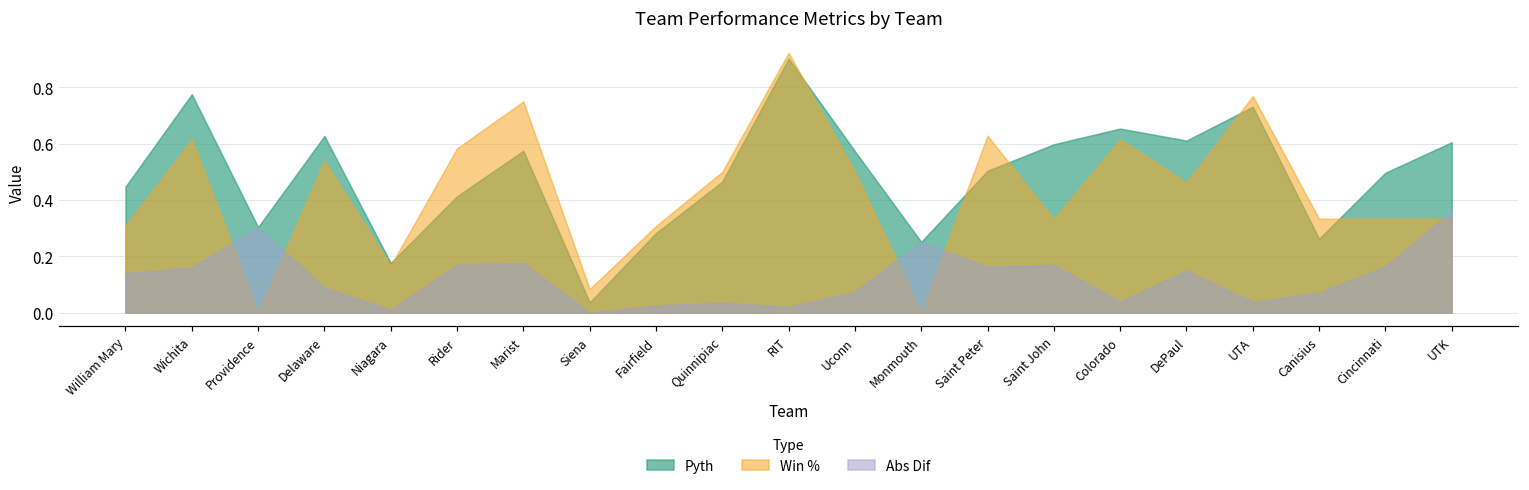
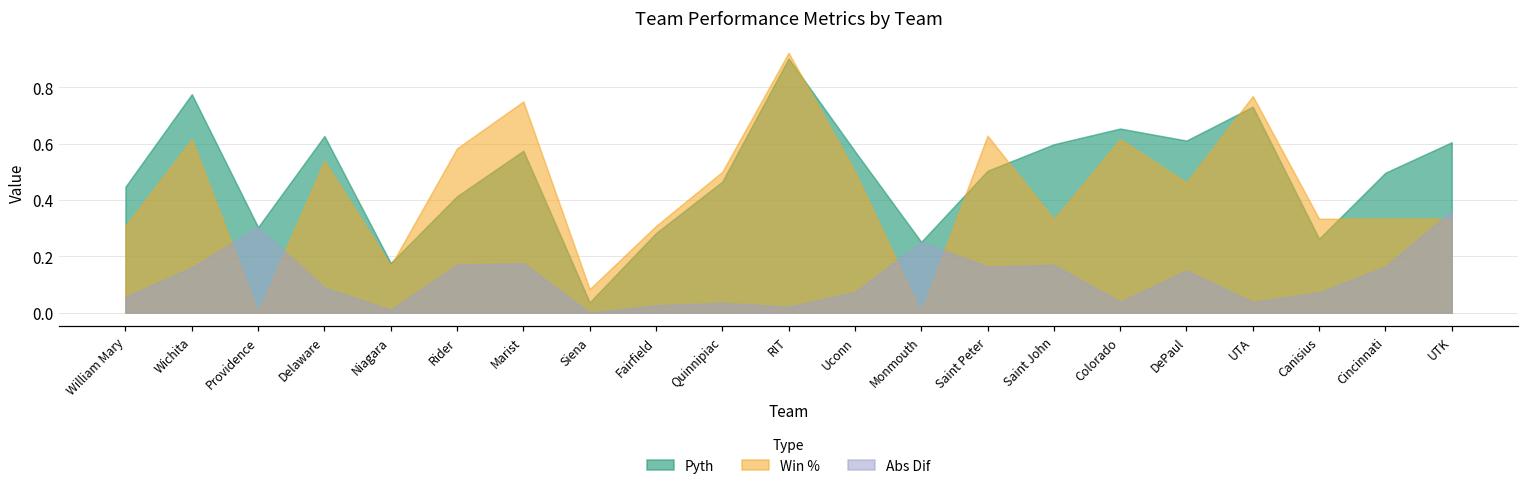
Abs Dif, William Mary: 0.14 -> 0.06
